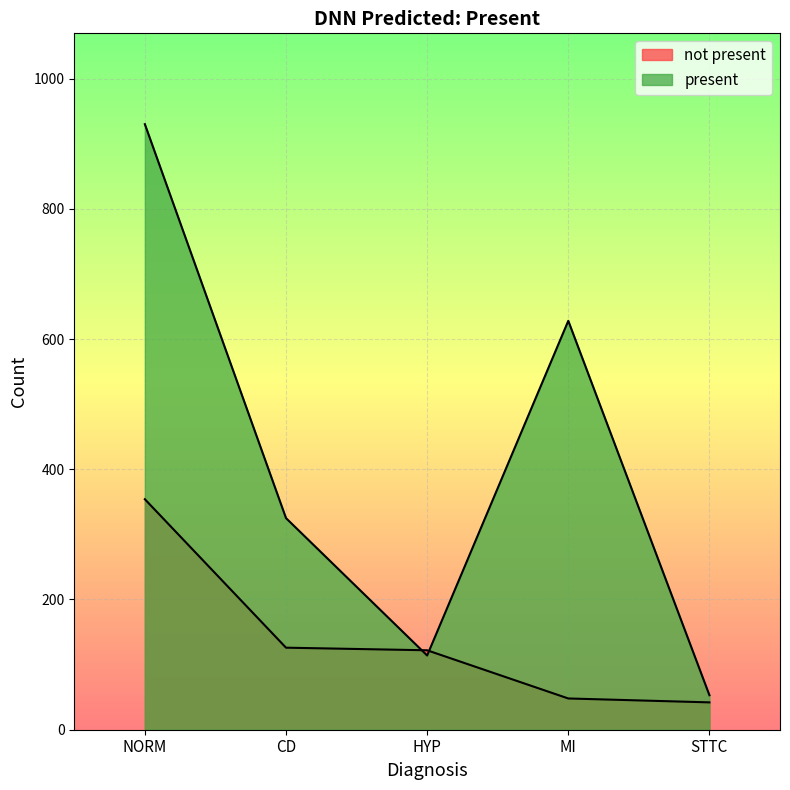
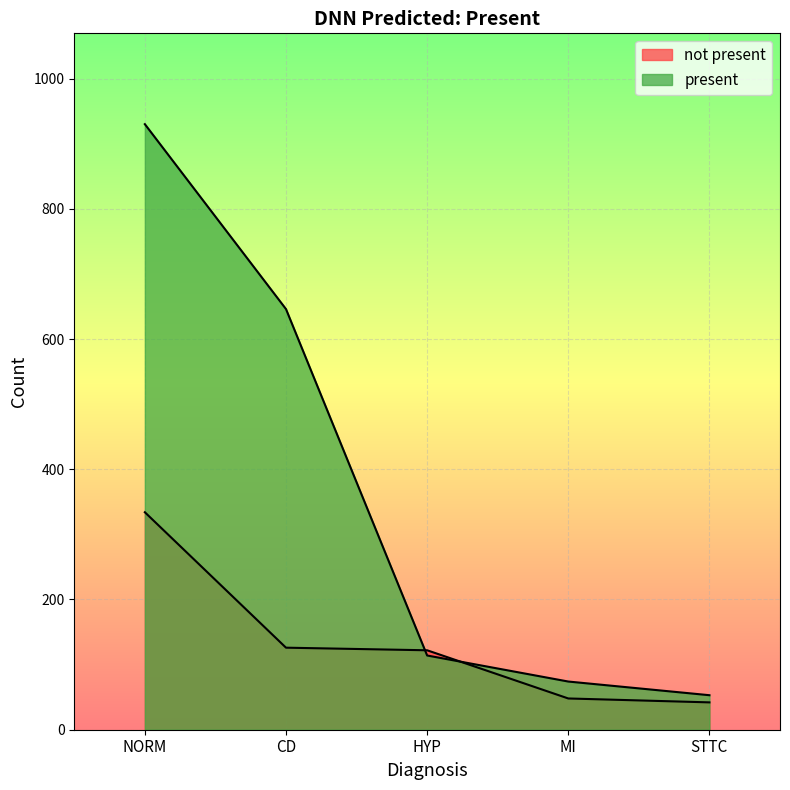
not present, NORM: 350 -> 330
present, CD: 330 -> 650
present, MI: 630 -> 70
